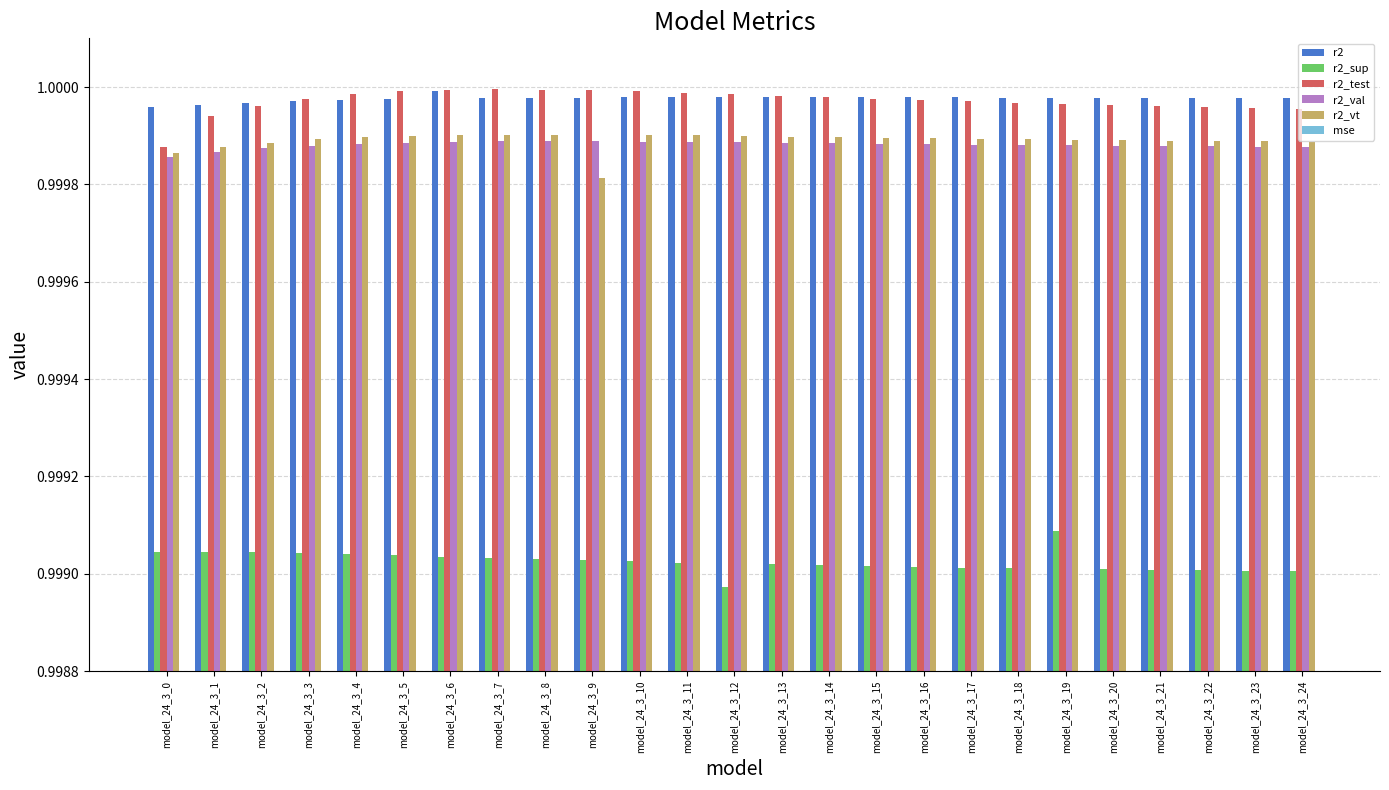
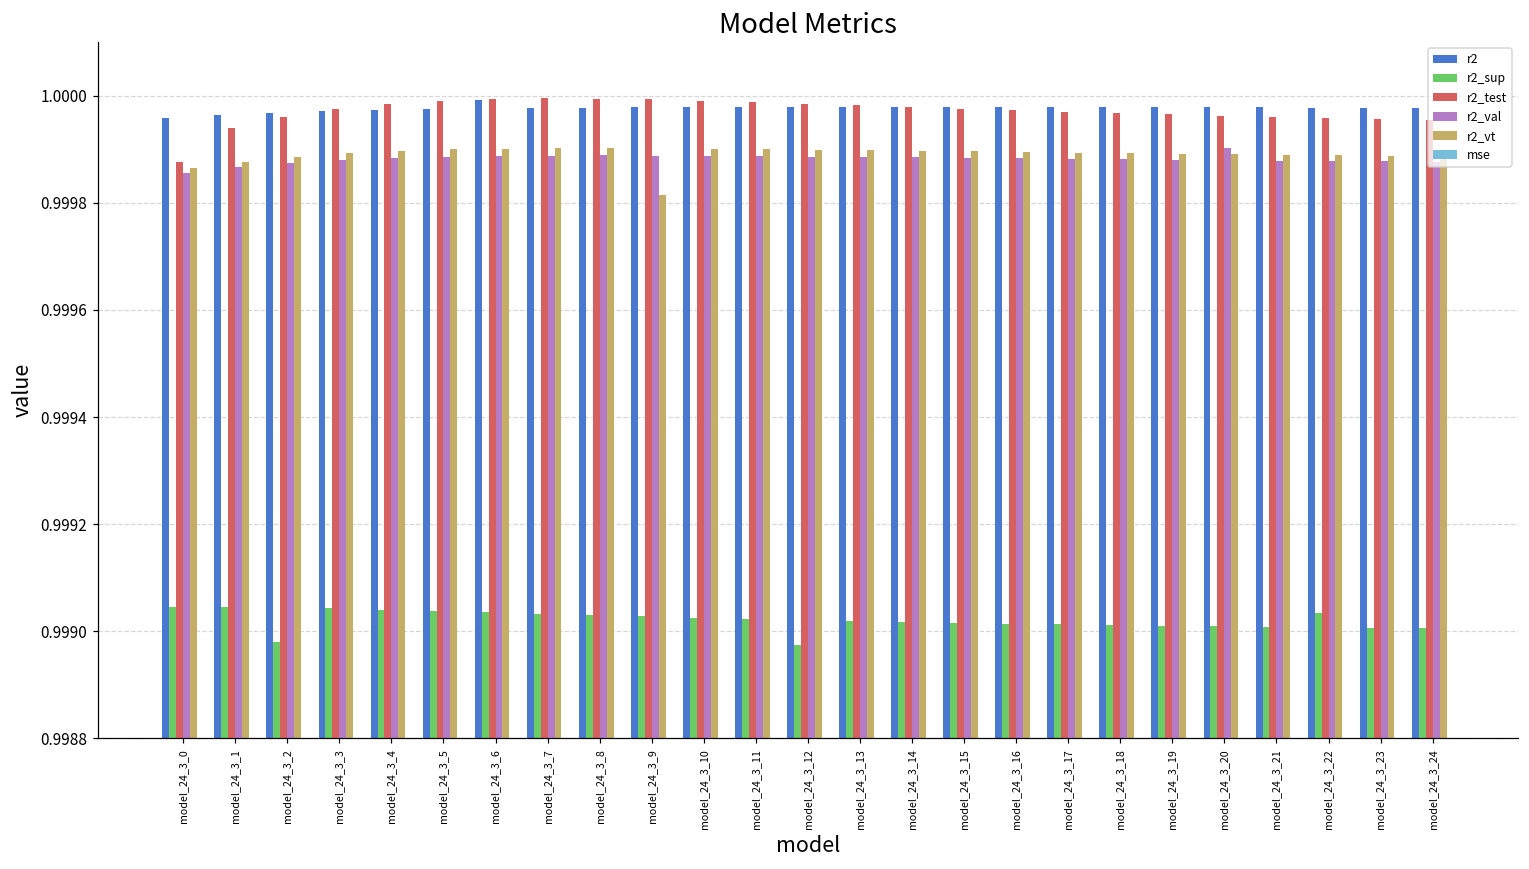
r2_sup, model_24_3_2: 0.99904 -> 0.99898
r2_sup, model_24_3_19: 0.99909 -> 0.99901
r2_val, model_24_3_20: 0.99988 -> 0.99990
r2_sup, model_24_3_22: 0.99901 -> 0.99903
